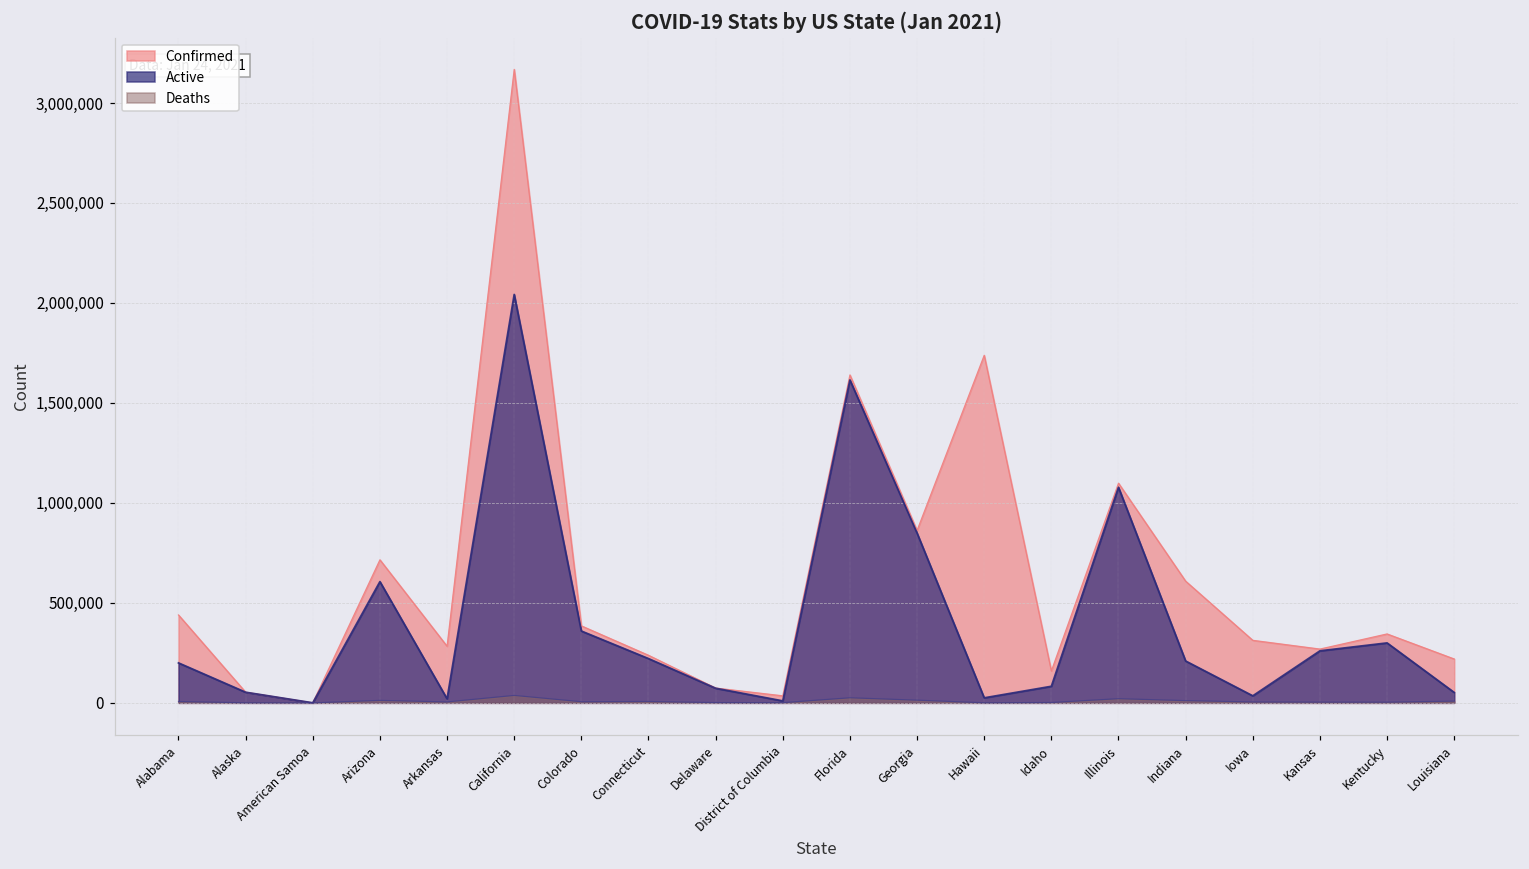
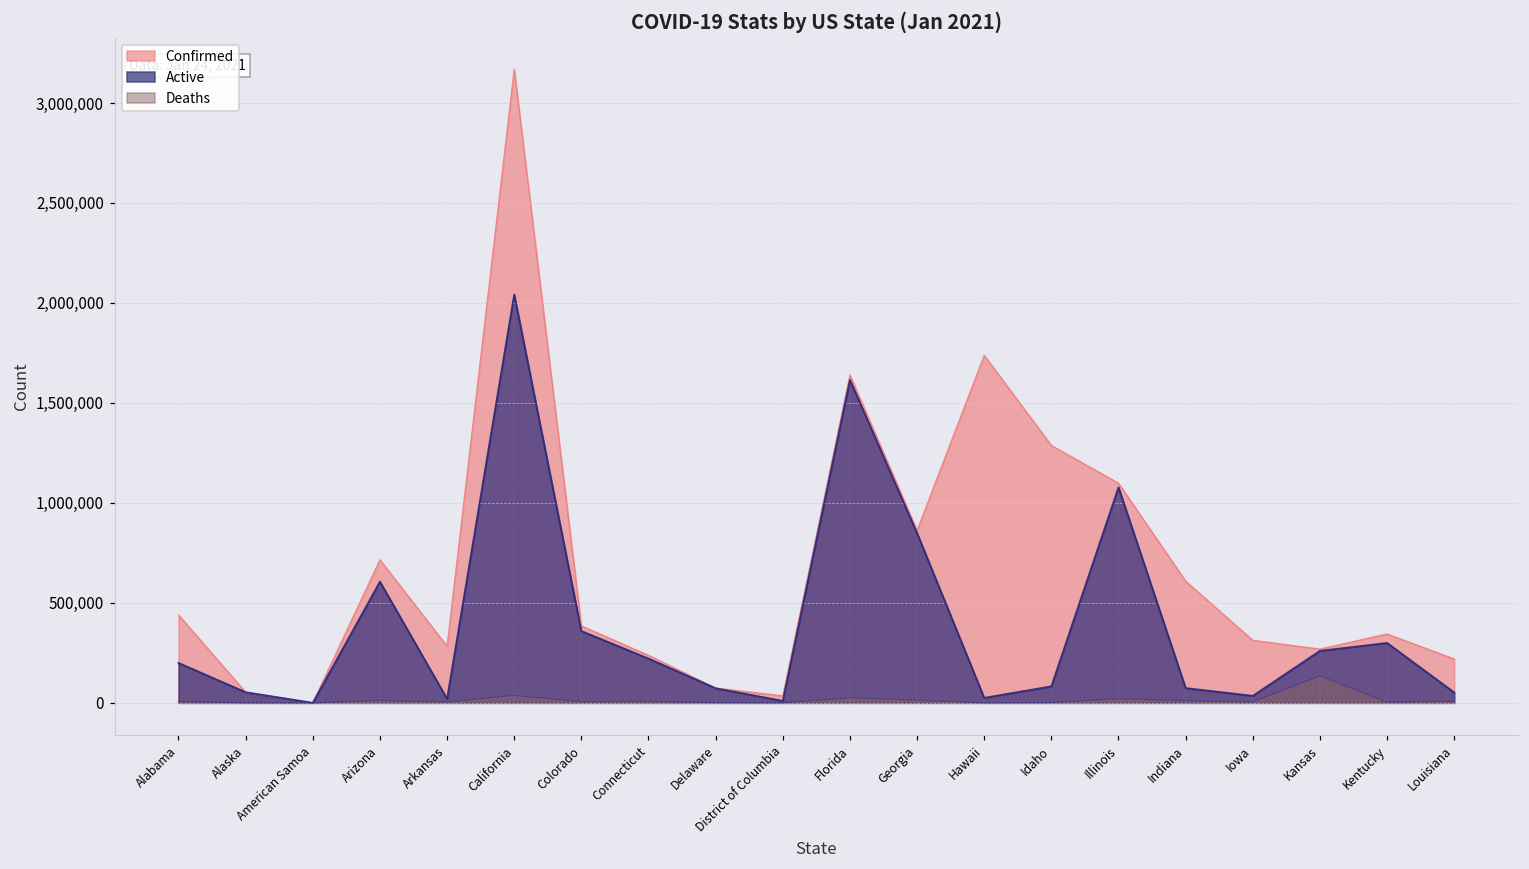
Confirmed, Idaho: 160,000 -> 1,290,000
Active, Indiana: 210,000 -> 70,000
Deaths, Kansas: 0 -> 130,000
